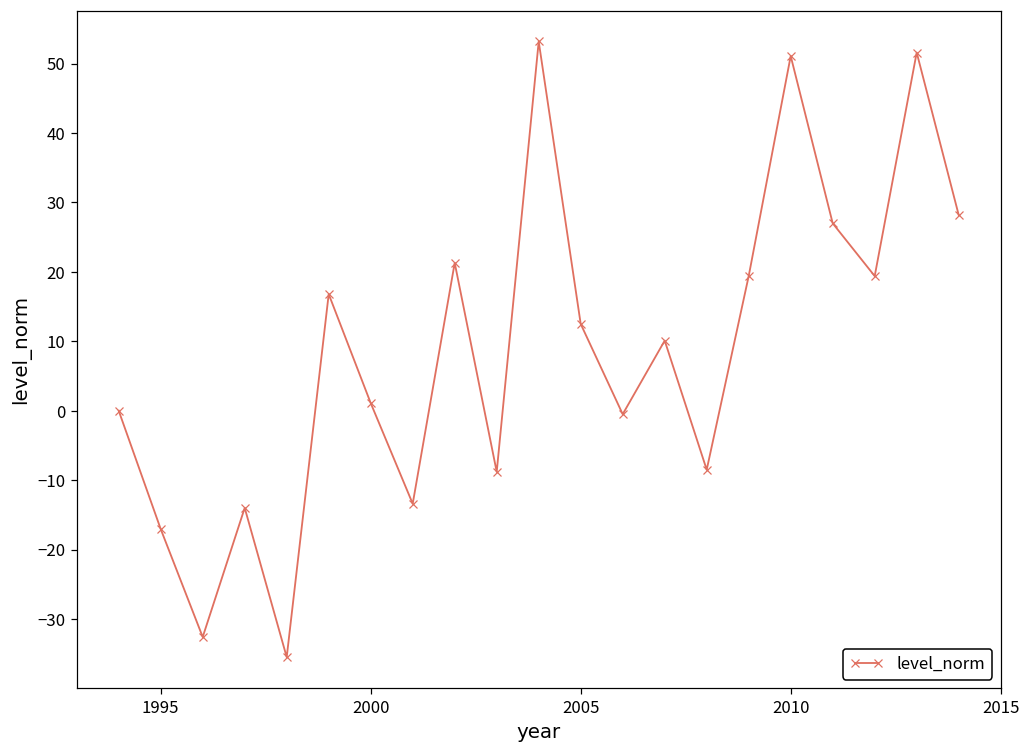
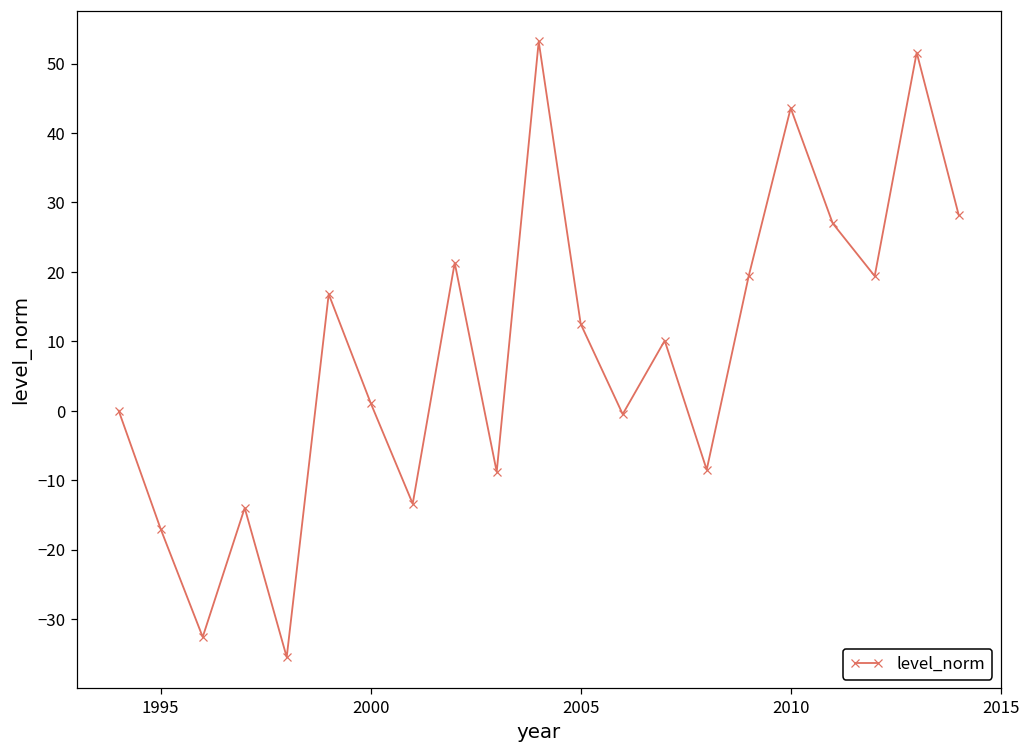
2010: 51 -> 44
